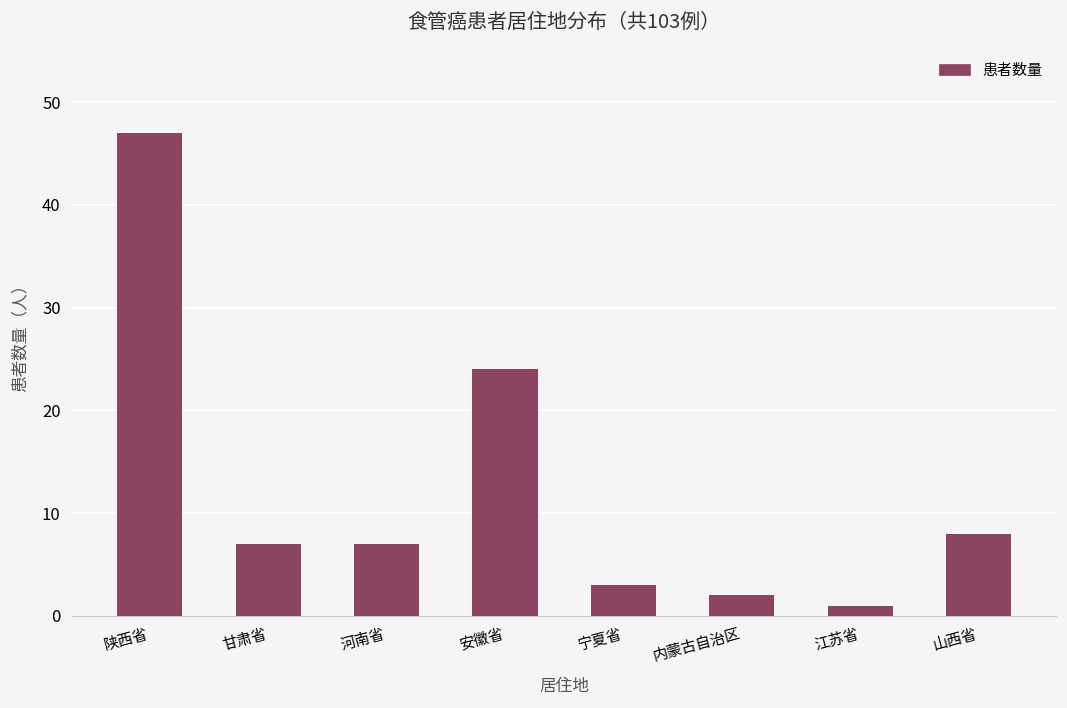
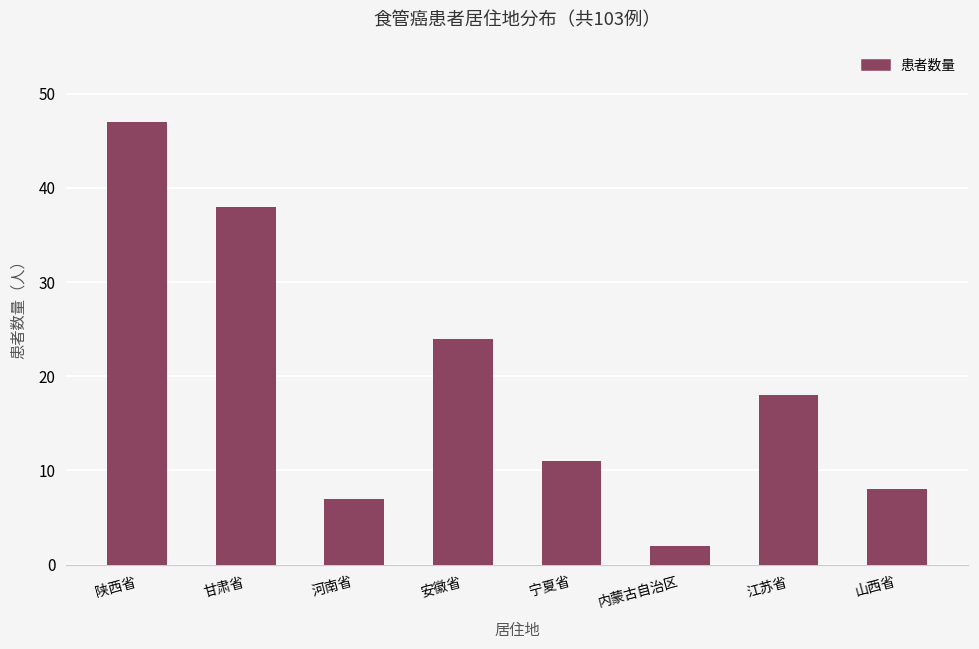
甘肃省: 7 -> 38
宁夏省: 3 -> 11
江苏省: 1 -> 18
